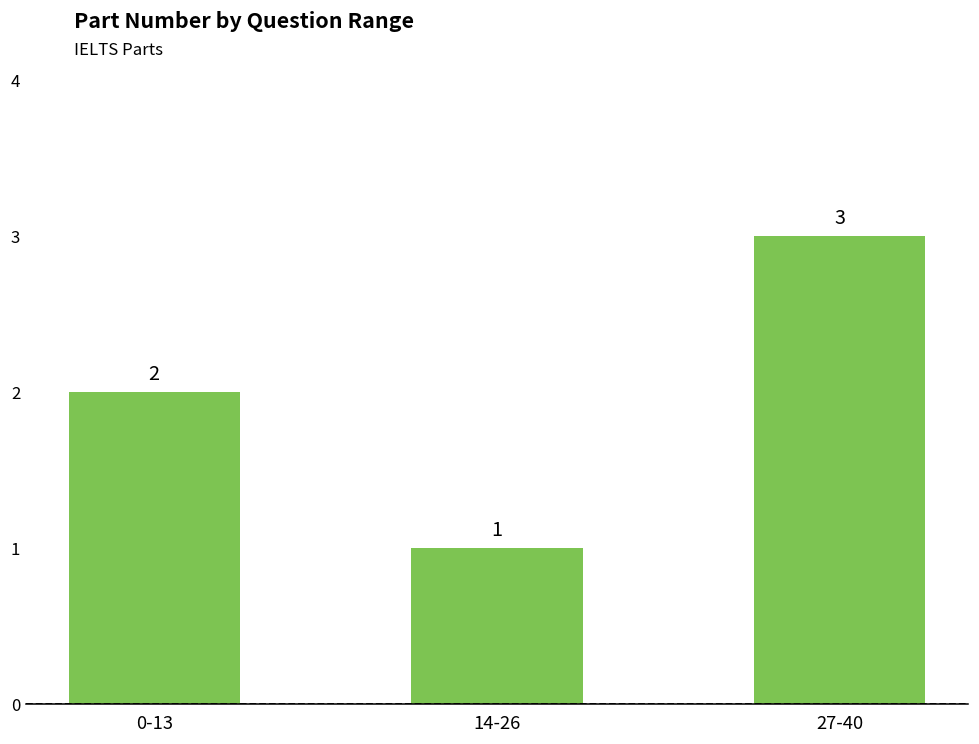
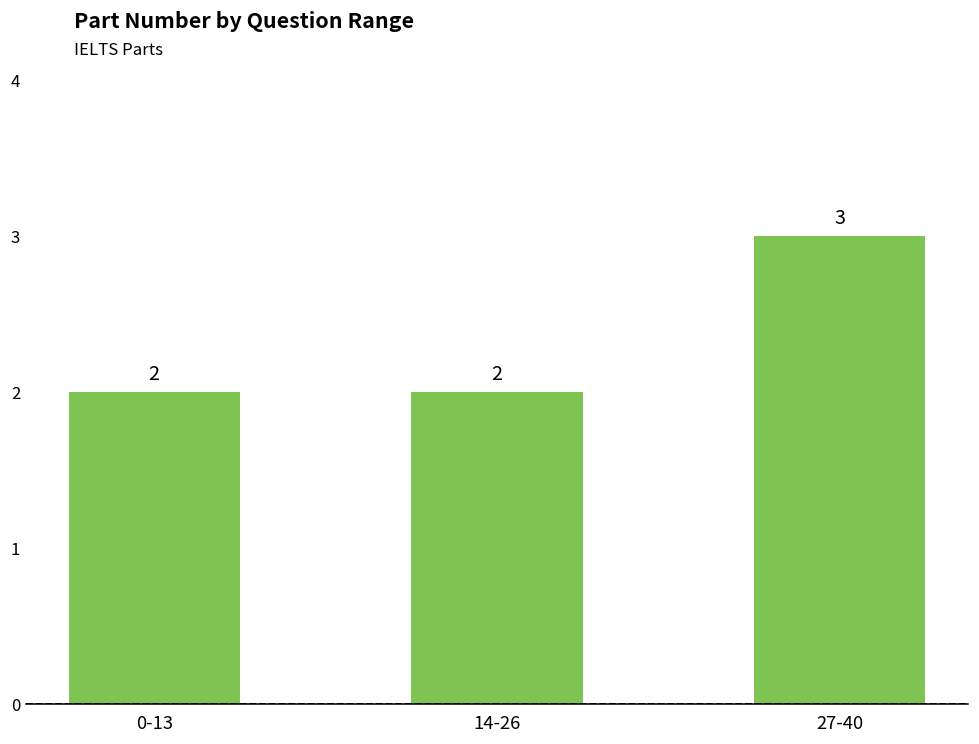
14-26: 1 -> 2
